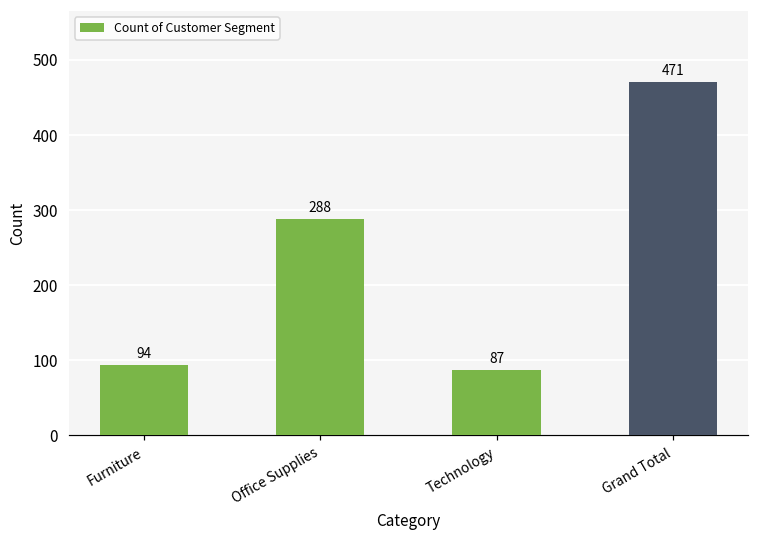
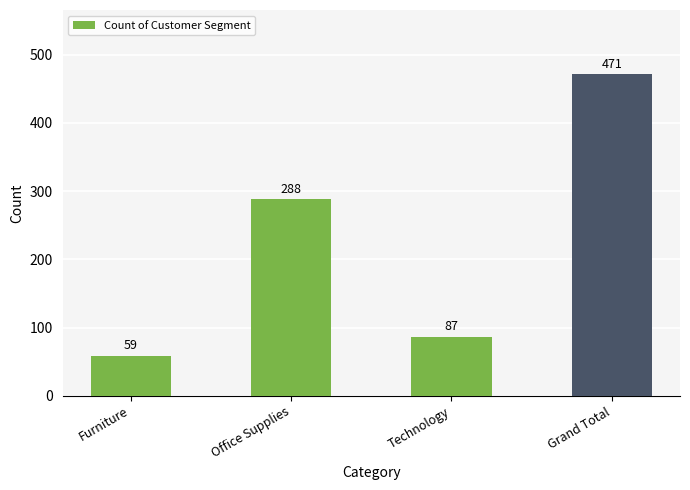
Furniture: 94 -> 59
